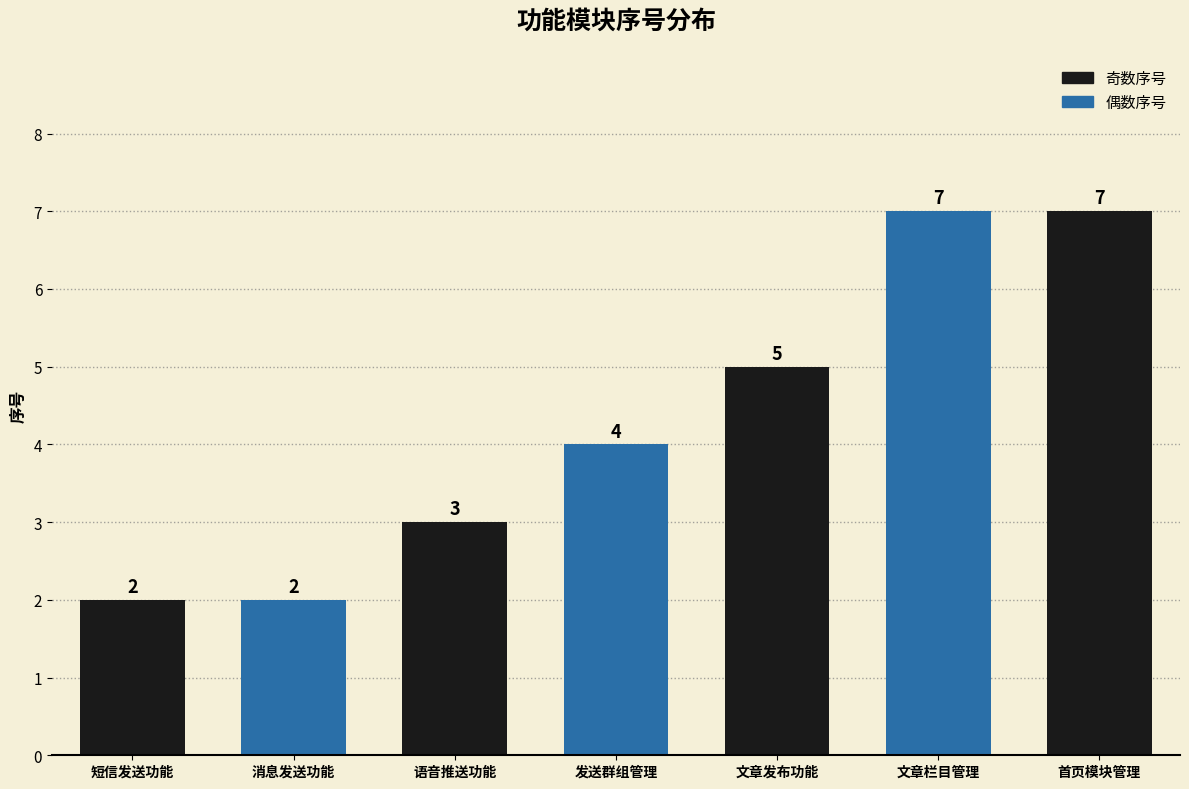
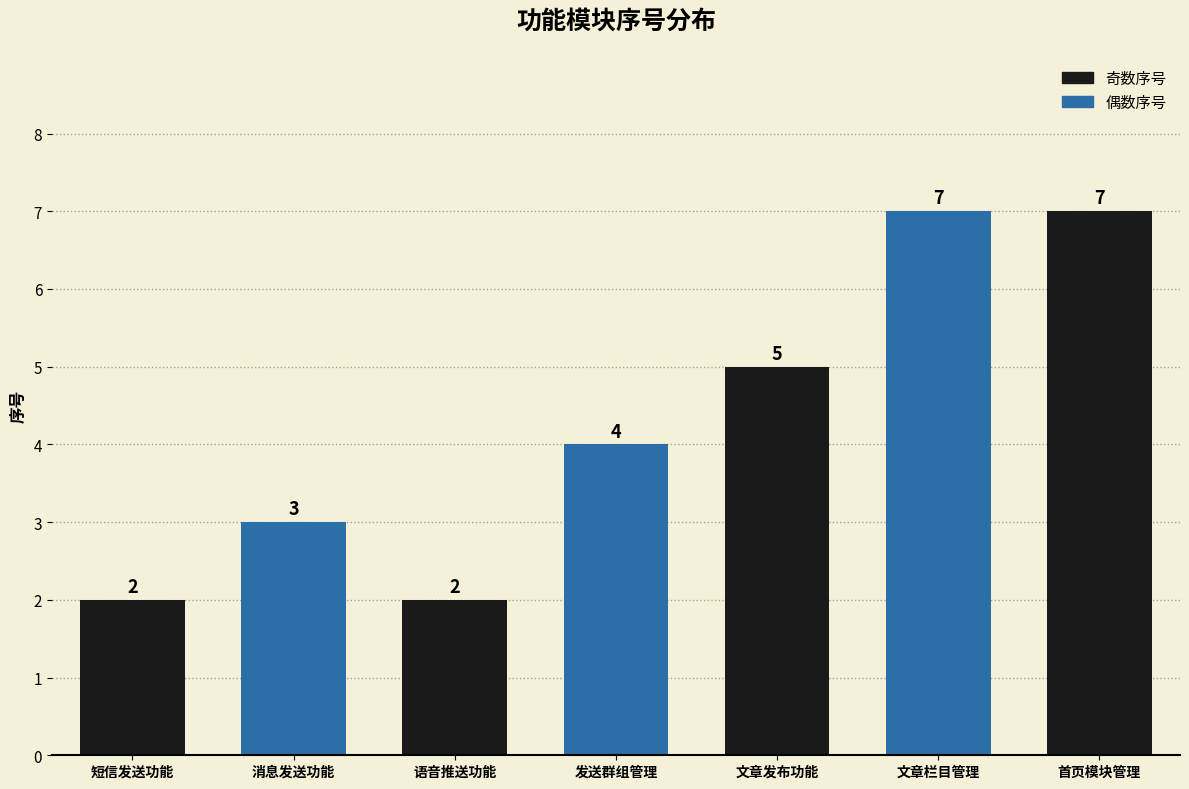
消息发送功能: 2 -> 3
语音推送功能: 3 -> 2
